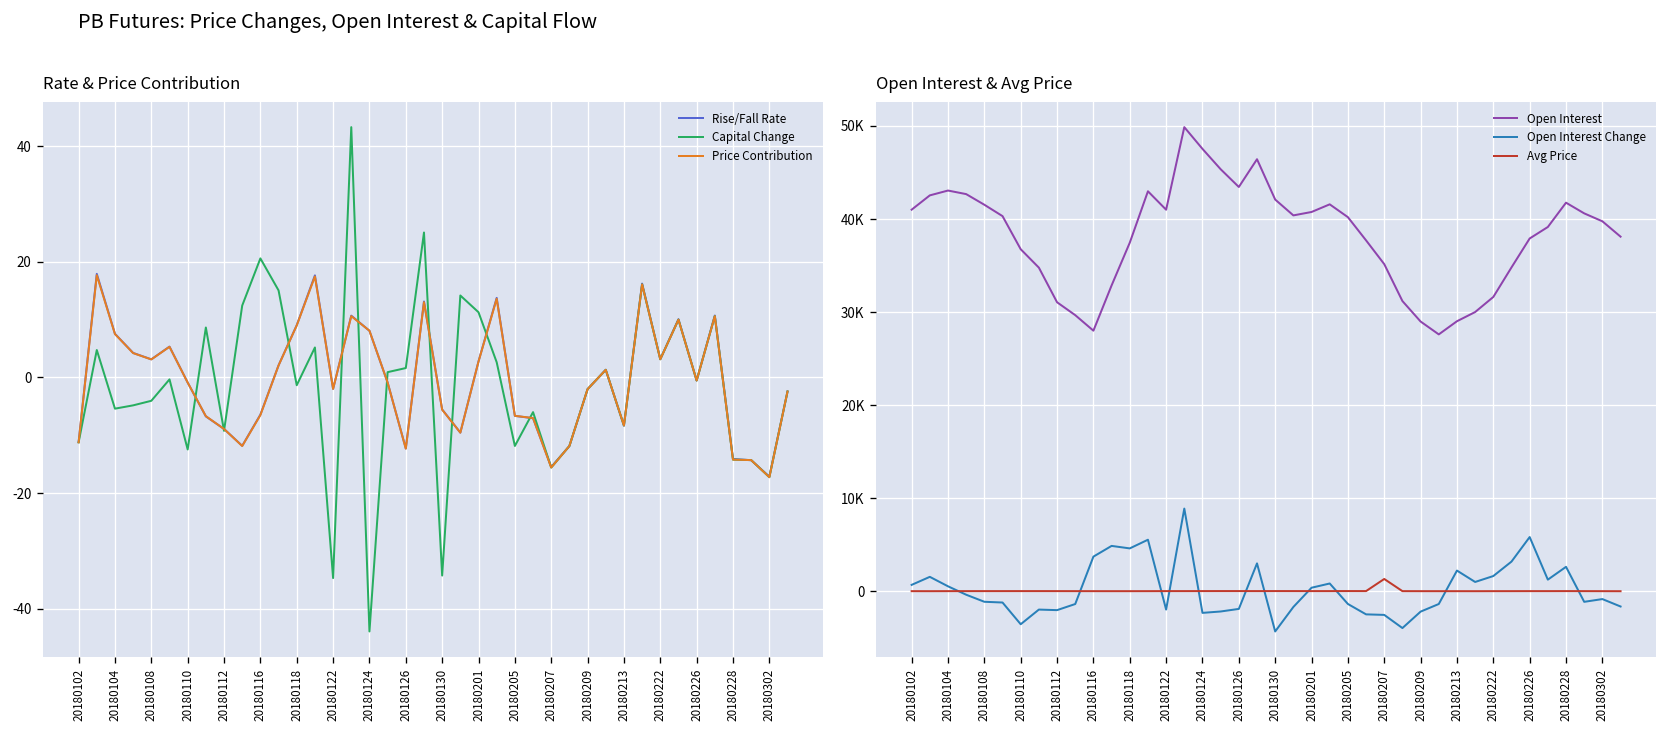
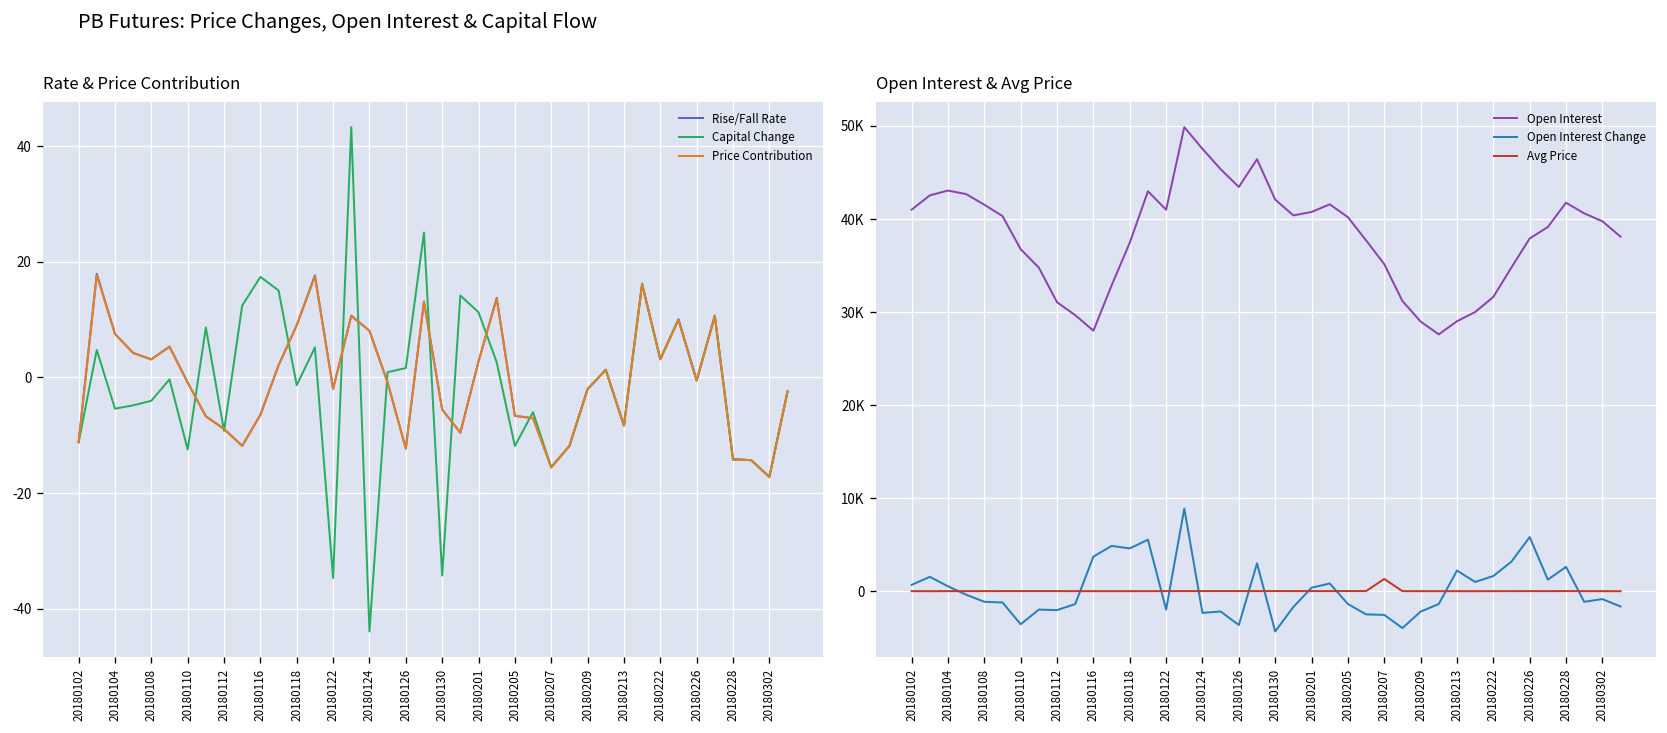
Rate & Price Contribution, Capital Change, 20180116: 21 -> 17
Open Interest & Avg Price, Open Interest Change, 20180126: -2000 -> -4000
